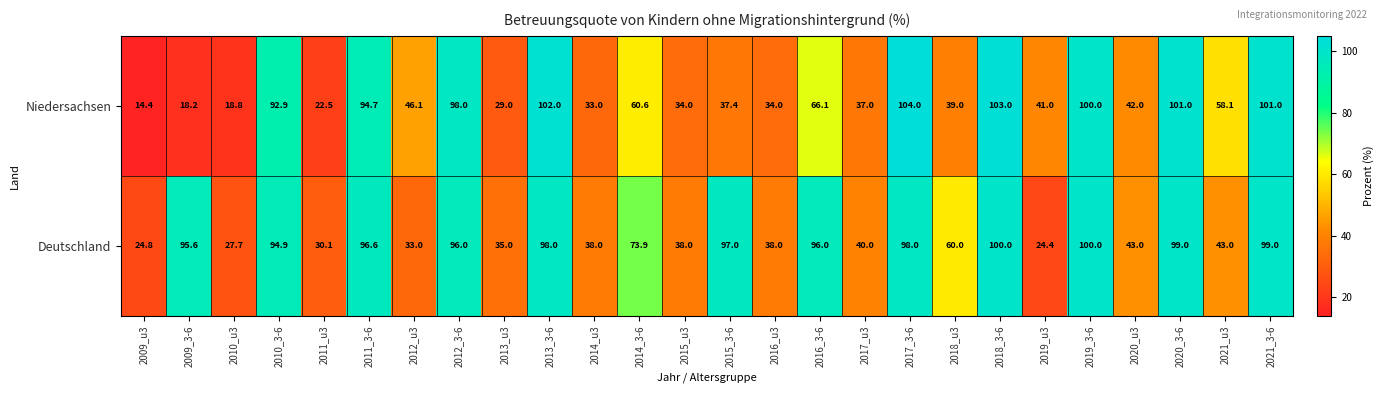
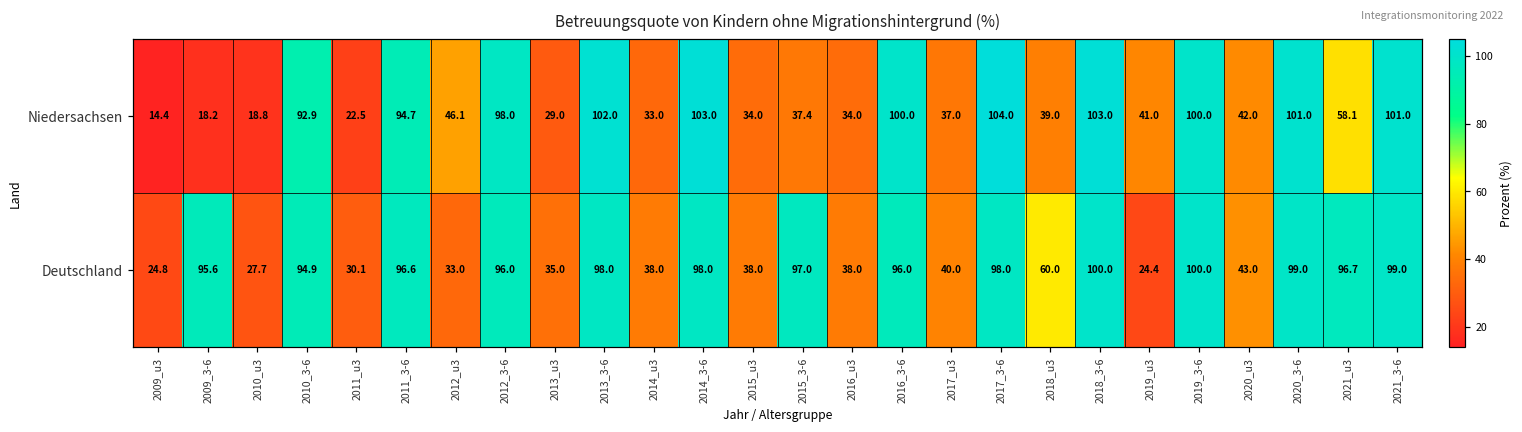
Niedersachsen, 2014_3-6: 60.6 -> 103.0
Niedersachsen, 2016_3-6: 66.1 -> 100.0
Deutschland, 2014_3-6: 73.9 -> 98.0
Deutschland, 2021_u3: 43.0 -> 96.7
